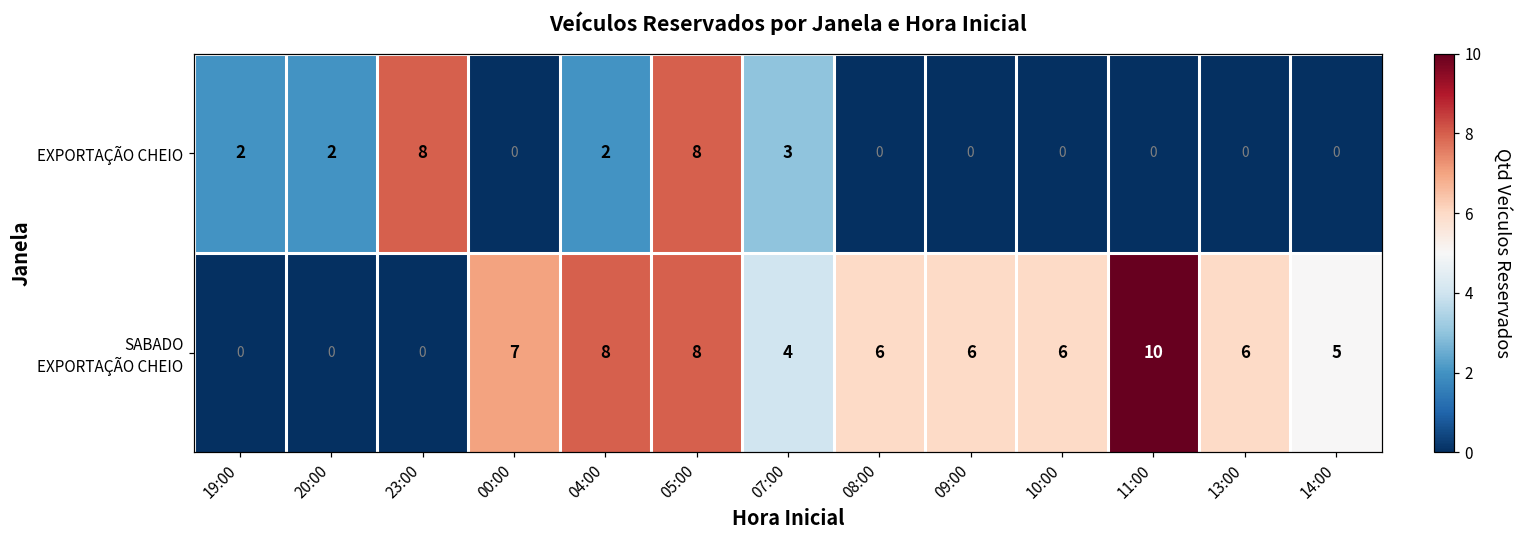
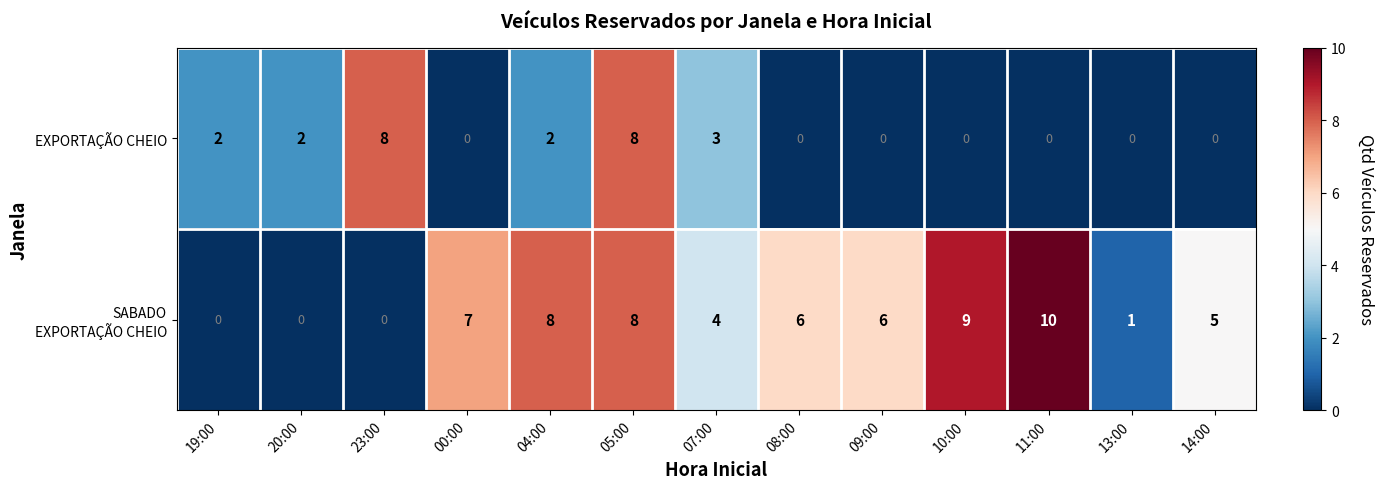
SABADO EXPORTAÇÃO CHEIO, 10:00: 6 -> 9
SABADO EXPORTAÇÃO CHEIO, 13:00: 6 -> 1
